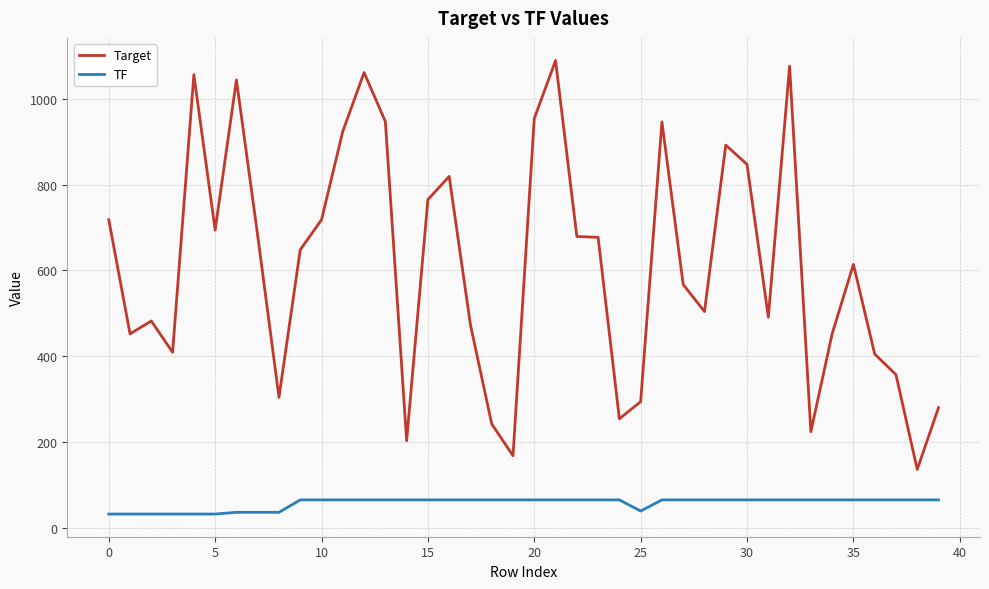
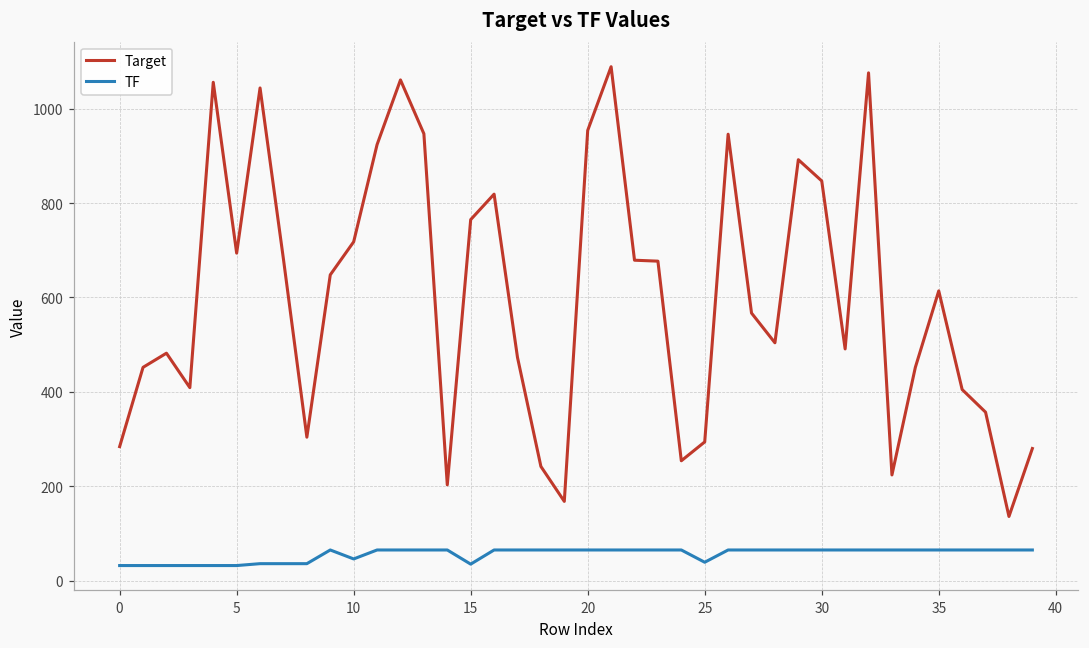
Target, 0: 720 -> 280
TF, 10: 70 -> 50
TF, 15: 70 -> 40
